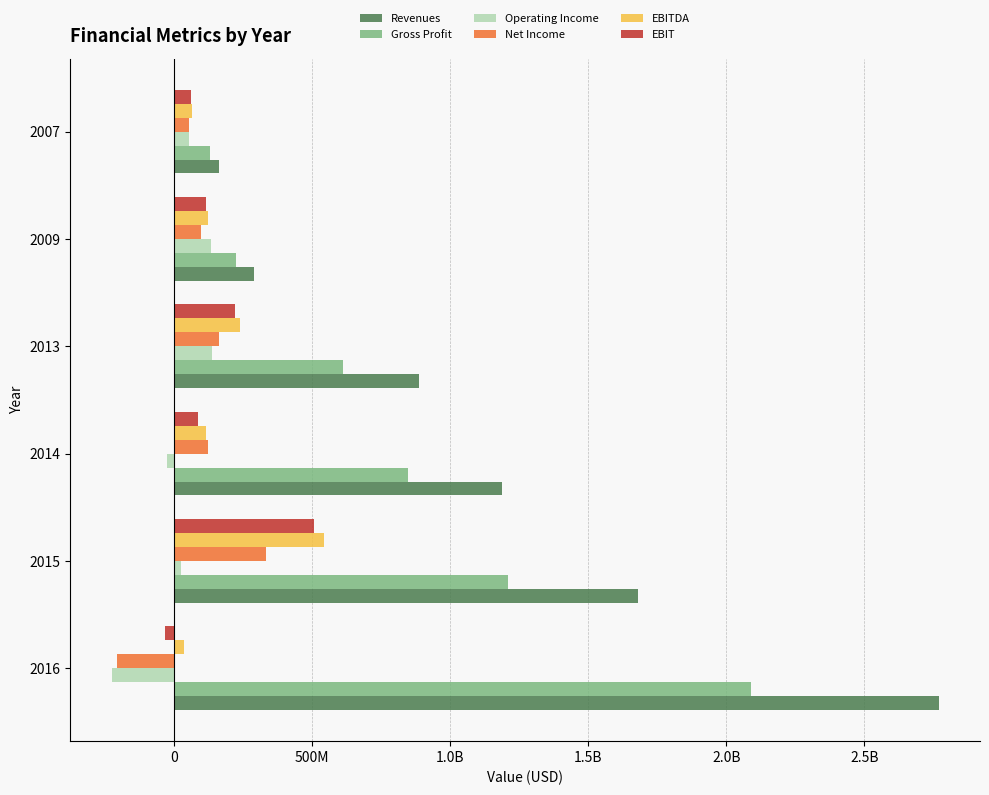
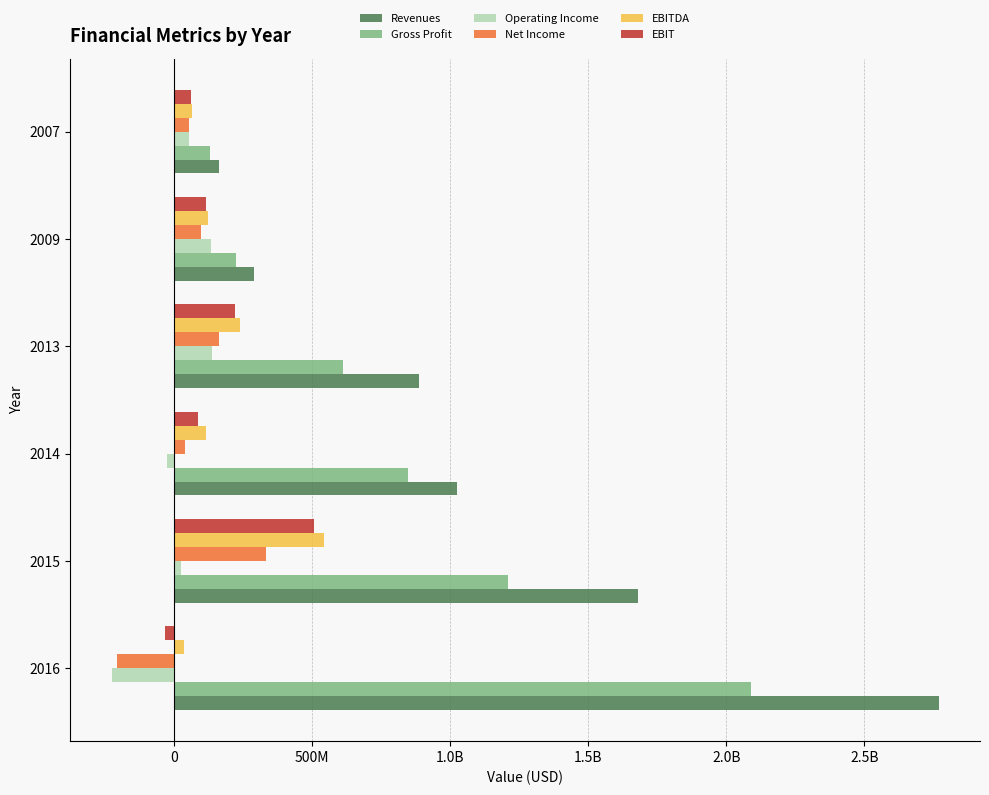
Net Income, 2014: 120000000 -> 40000000
Revenues, 2014: 1190000000 -> 1020000000
